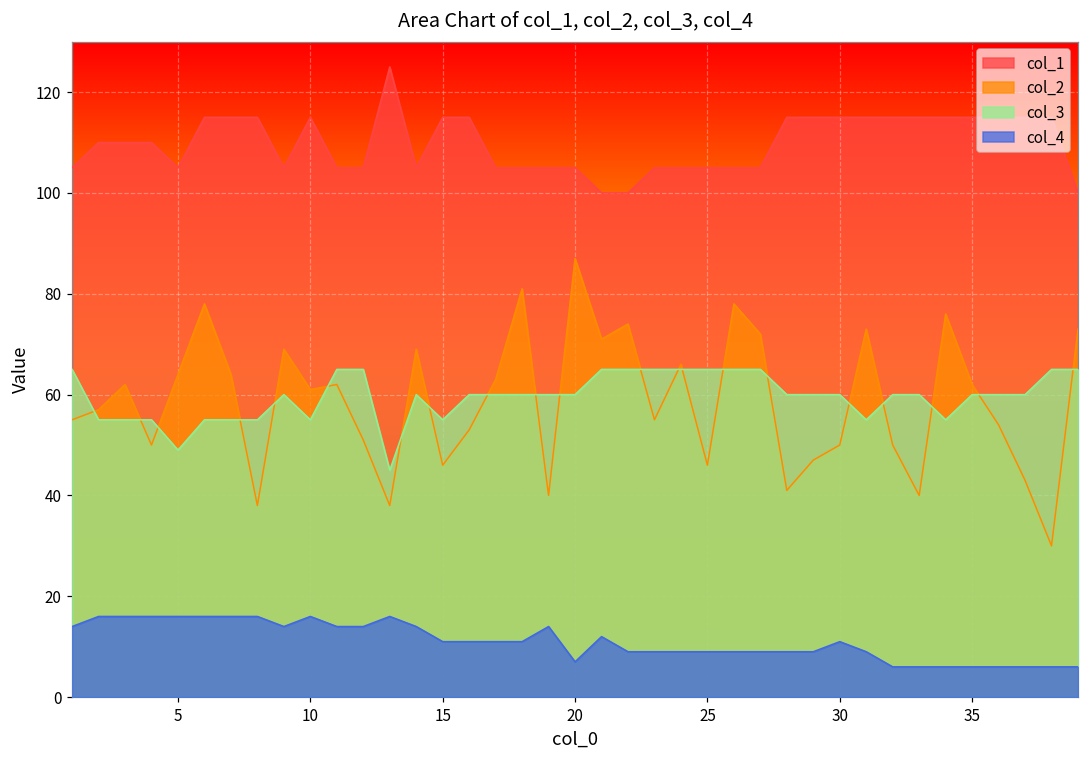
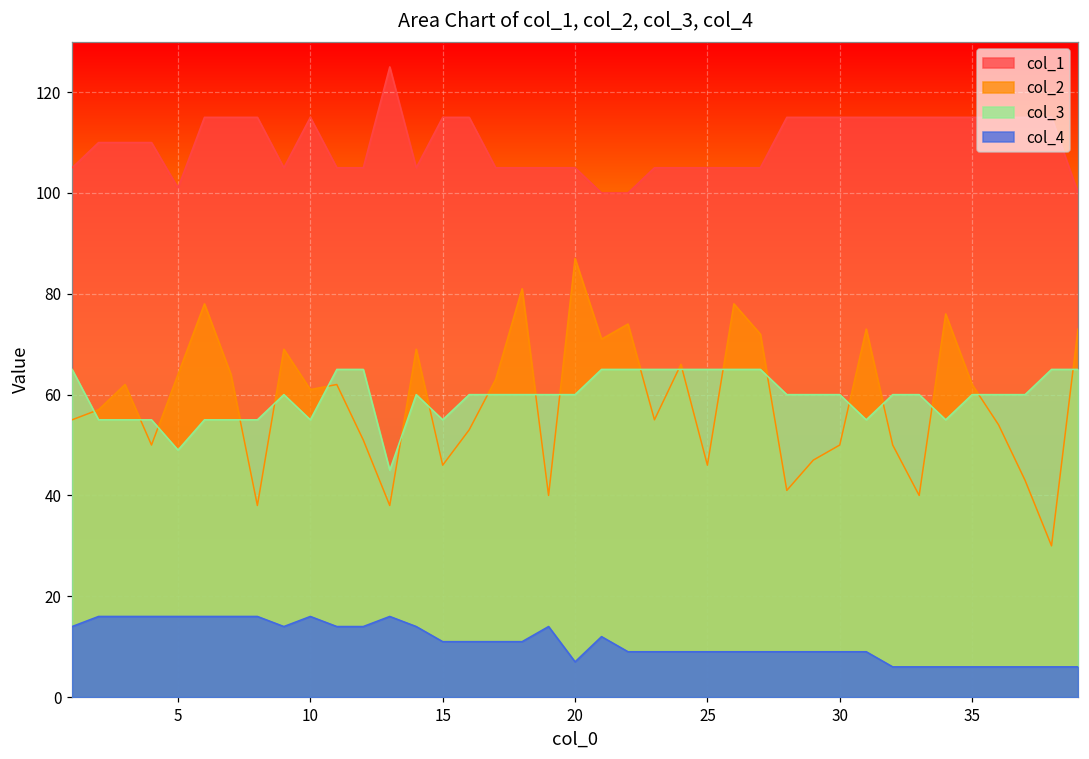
col_1, 5: 105 -> 101
col_4, 30: 11 -> 9
